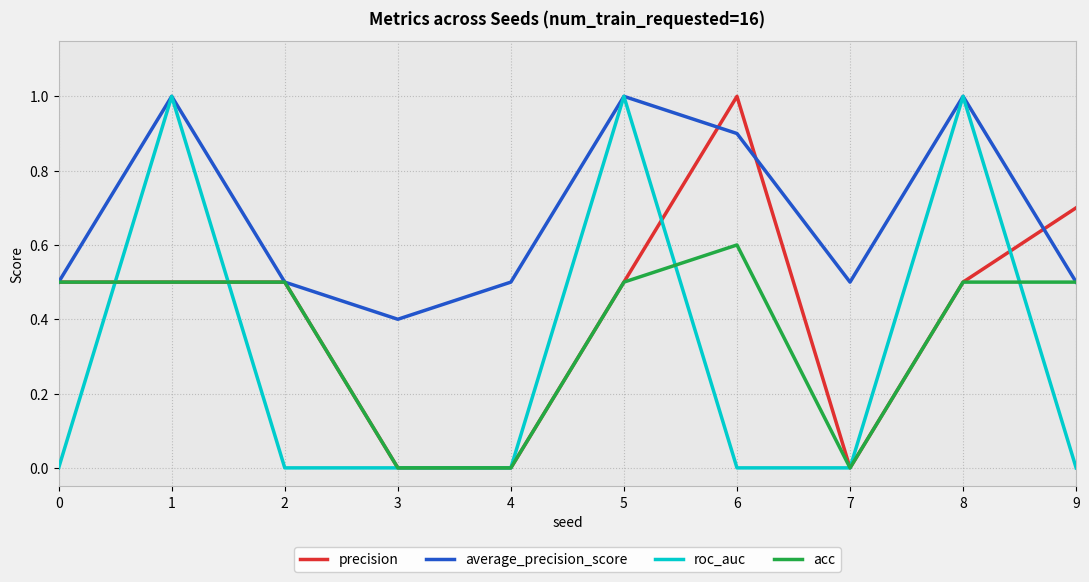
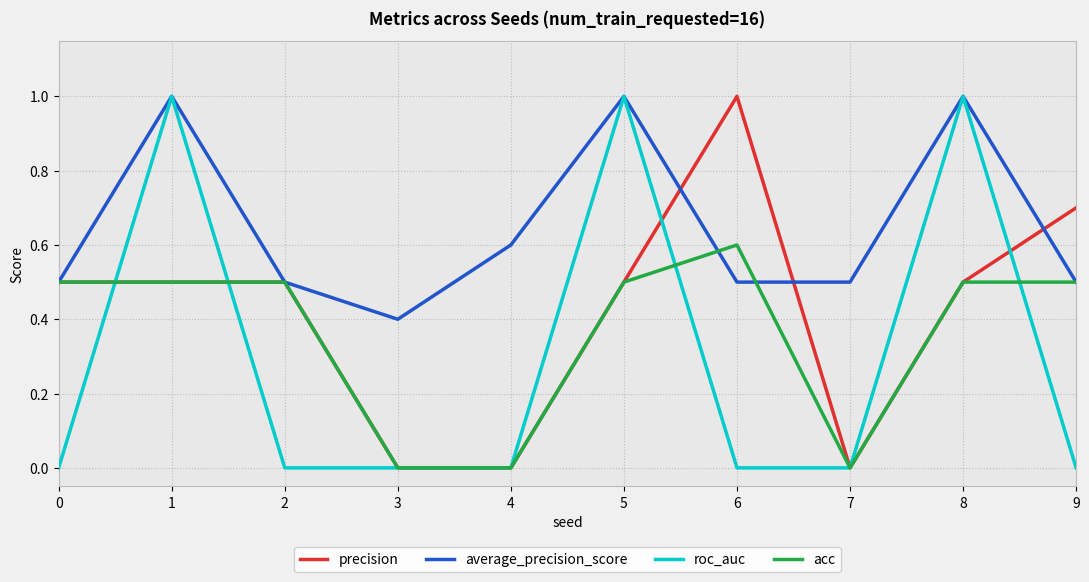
average_precision_score, 4: 0.5 -> 0.6
average_precision_score, 6: 0.9 -> 0.5
